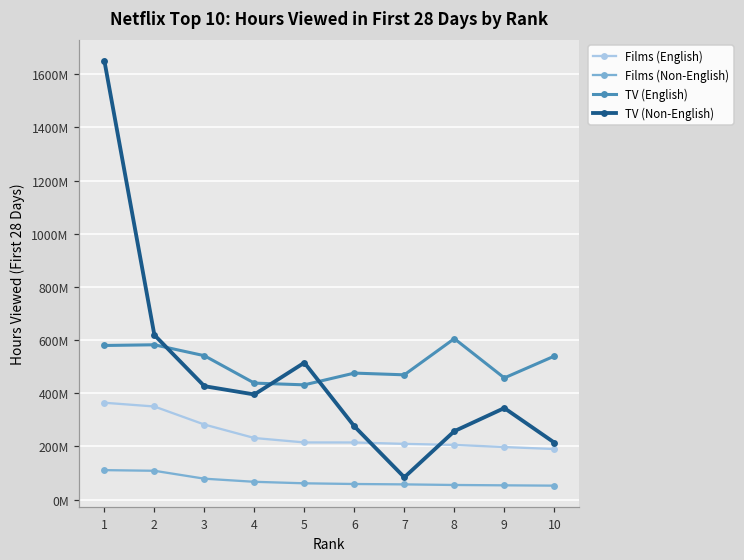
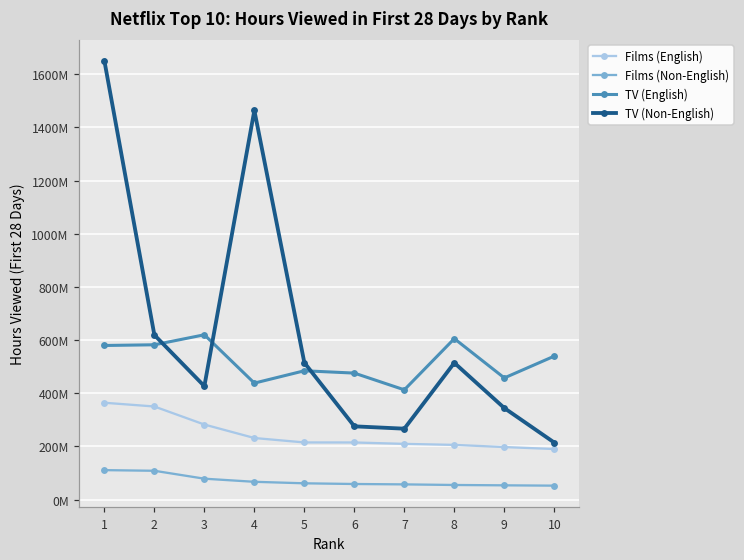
TV (English), 3: 540000000 -> 620000000
TV (Non-English), 4: 400000000 -> 1460000000
TV (English), 5: 430000000 -> 480000000
TV (English), 7: 470000000 -> 410000000
TV (Non-English), 7: 80000000 -> 270000000
TV (Non-English), 8: 260000000 -> 510000000
